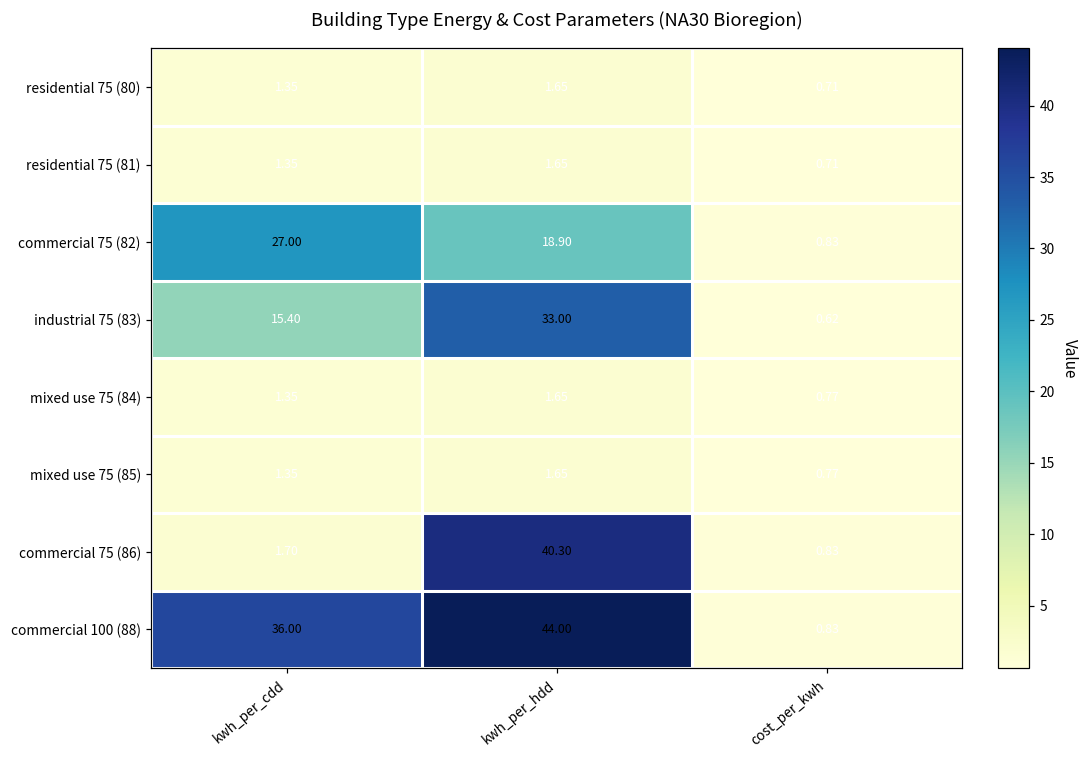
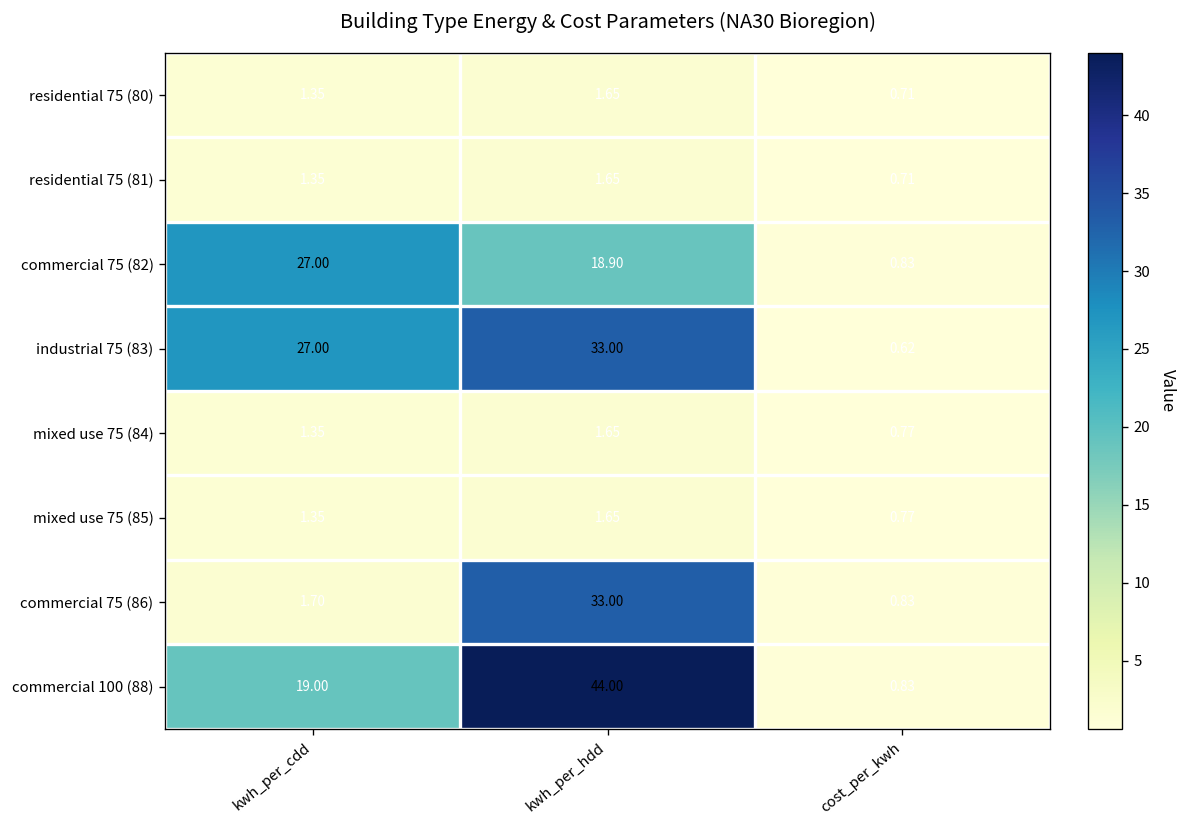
industrial 75 (83), kwh_per_cdd: 15.40 -> 27.00
commercial 75 (86), kwh_per_hdd: 40.30 -> 33.00
commercial 100 (88), kwh_per_cdd: 36.00 -> 19.00
